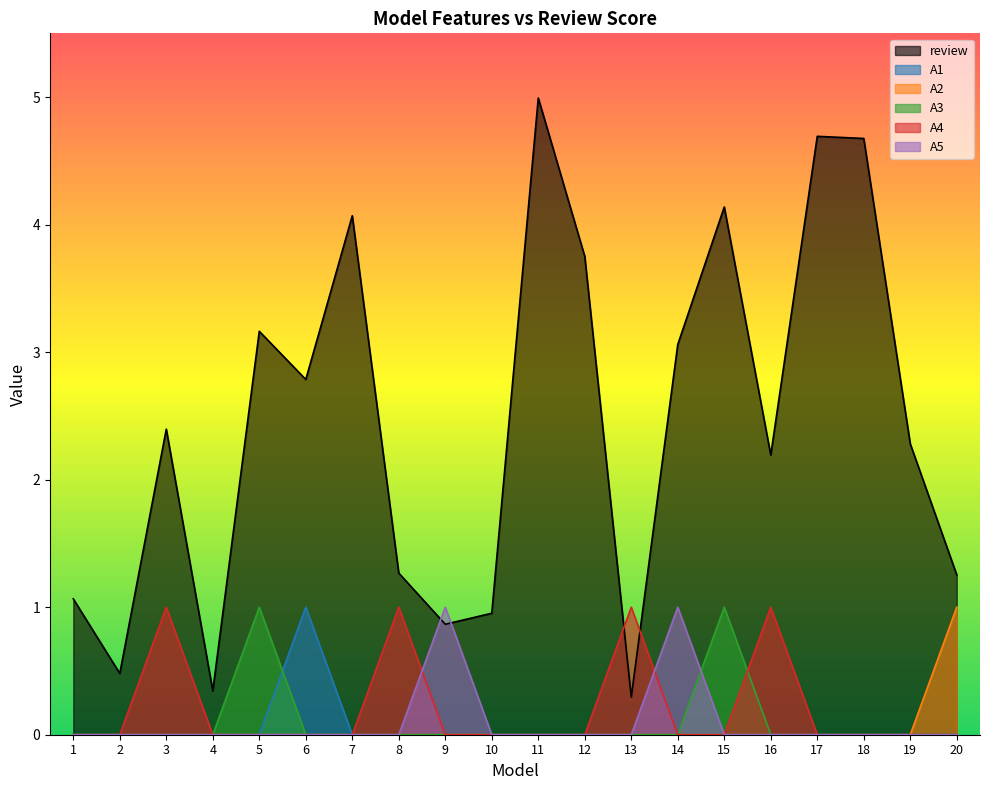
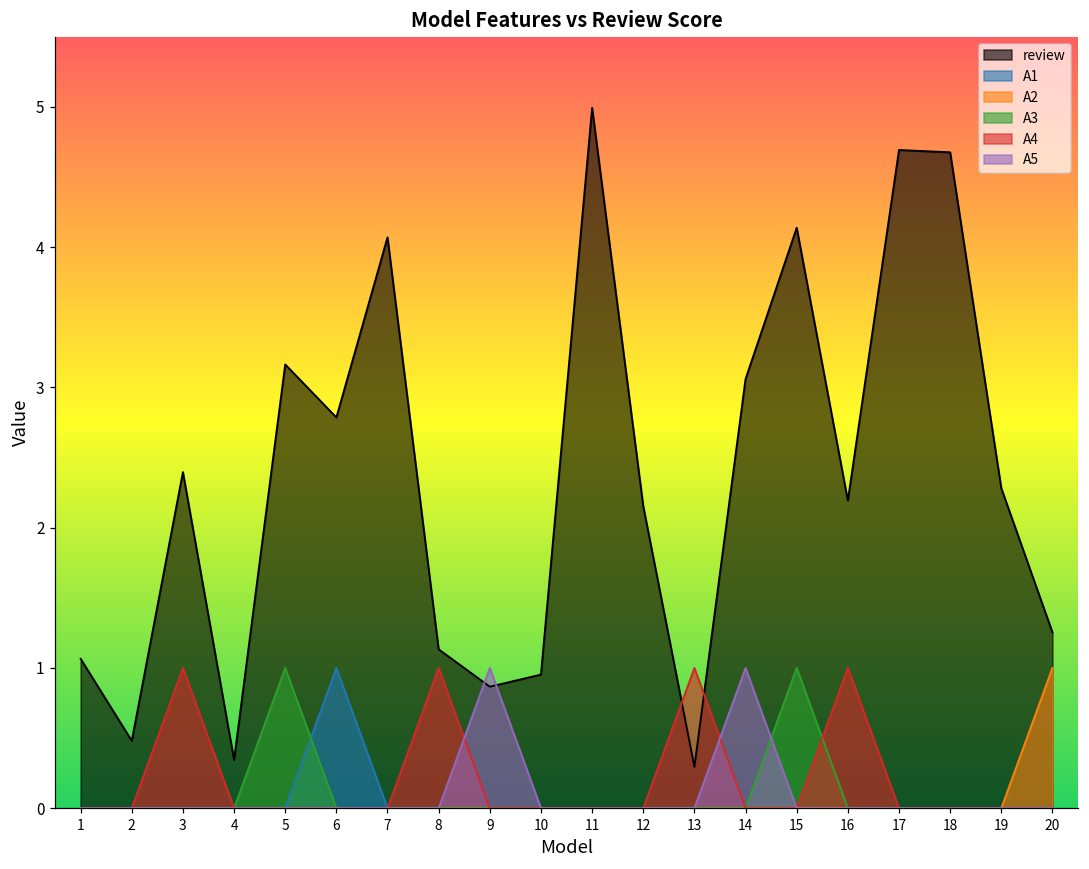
review, 8: 1.27 -> 1.13
review, 12: 3.75 -> 2.15
